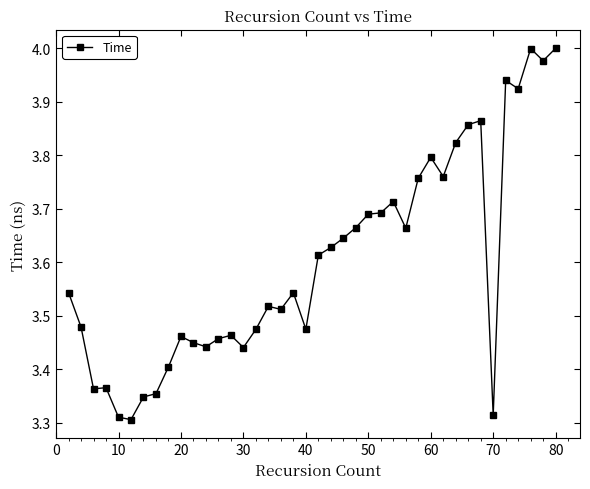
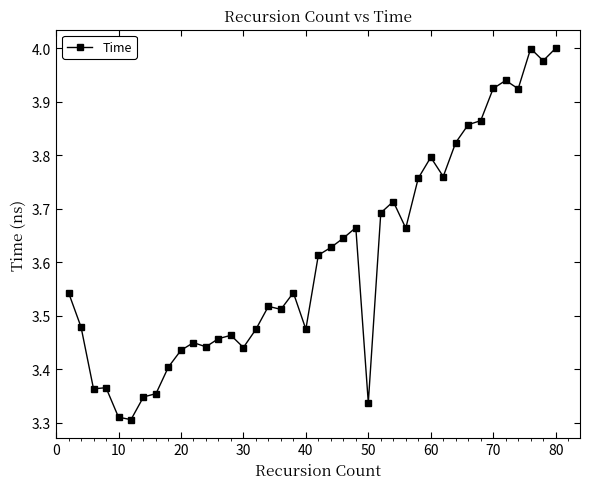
20: 3.46 -> 3.44
50: 3.69 -> 3.34
70: 3.31 -> 3.92
